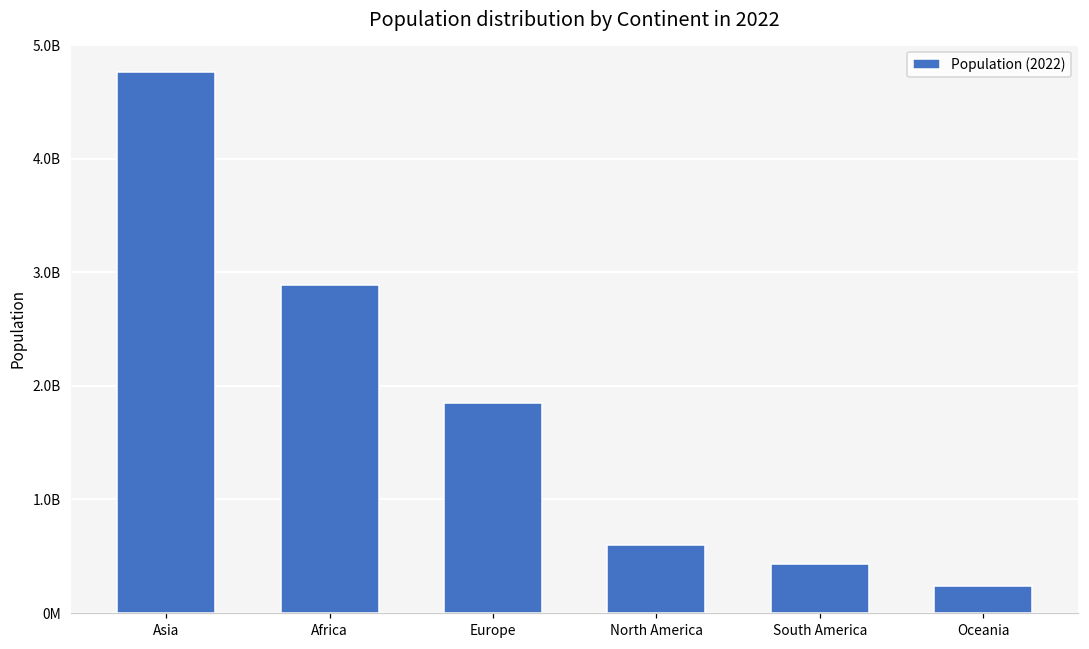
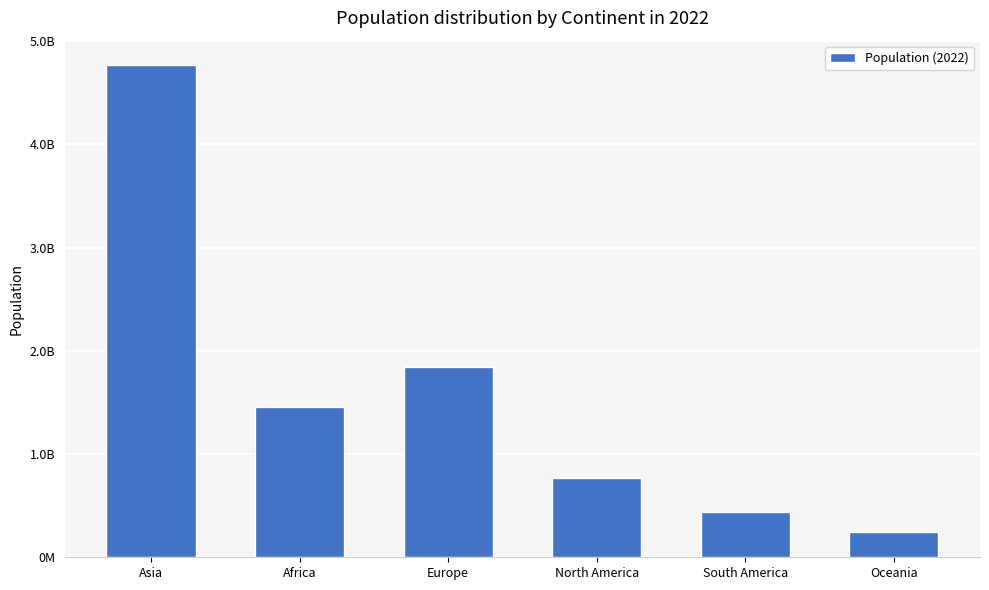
Africa: 2890000000 -> 1460000000
North America: 600000000 -> 770000000
